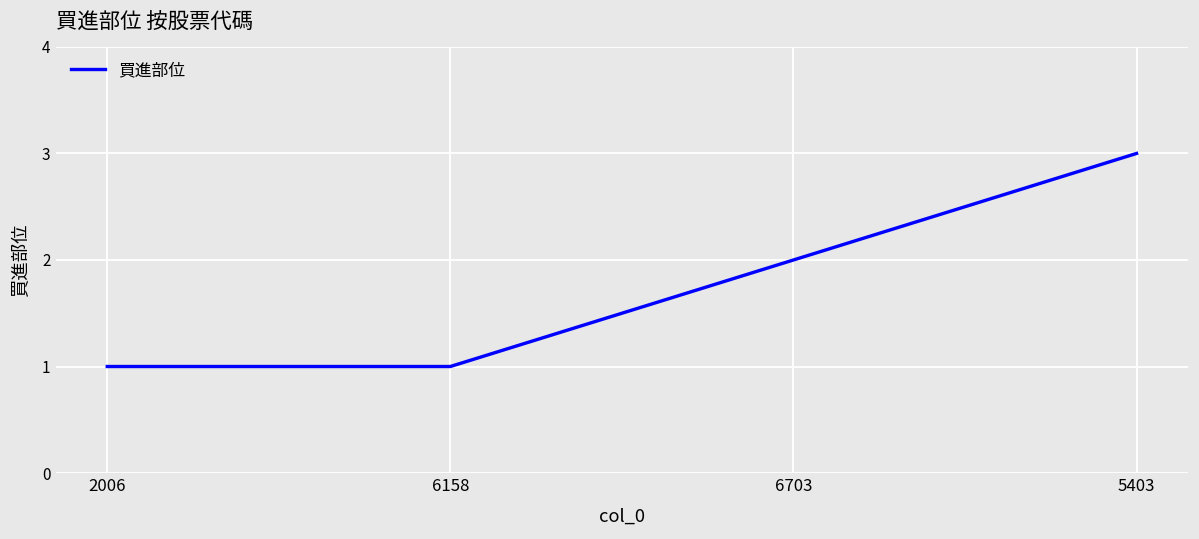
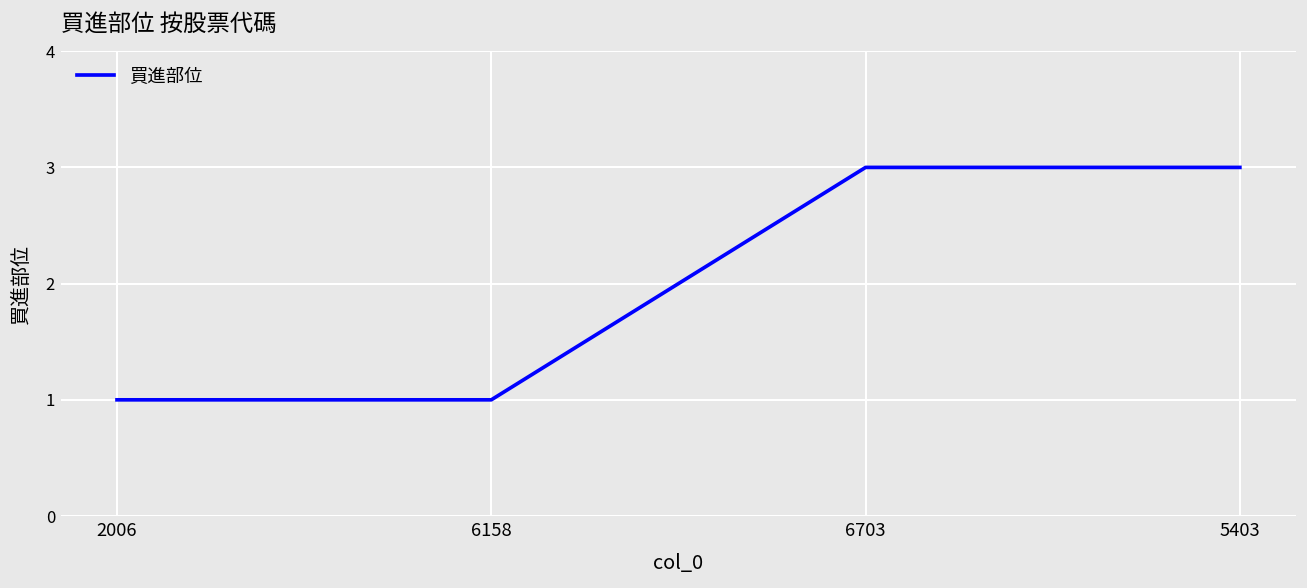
6703: 2 -> 3
